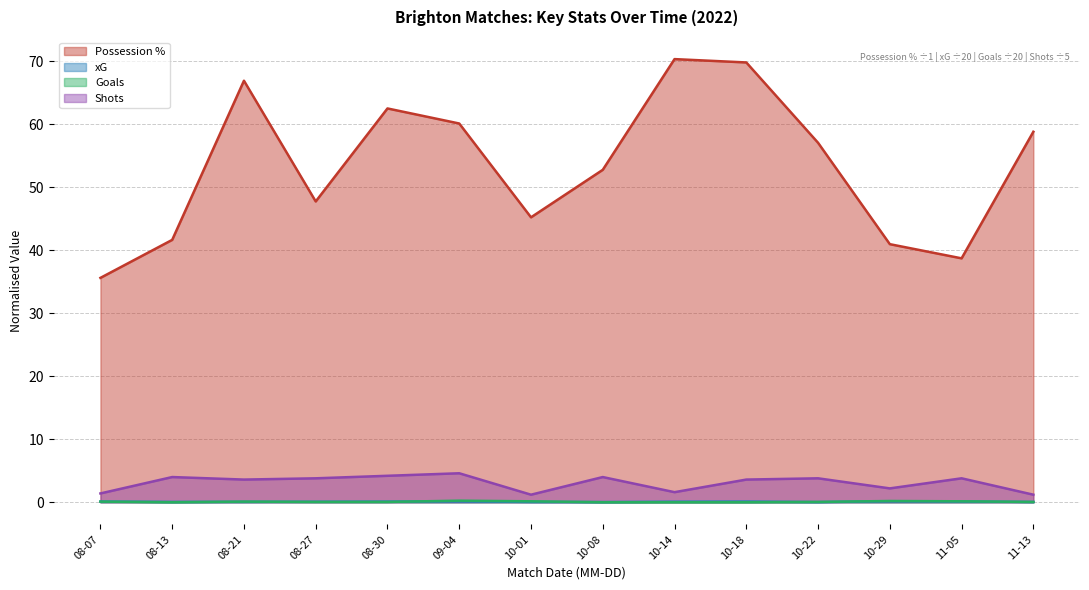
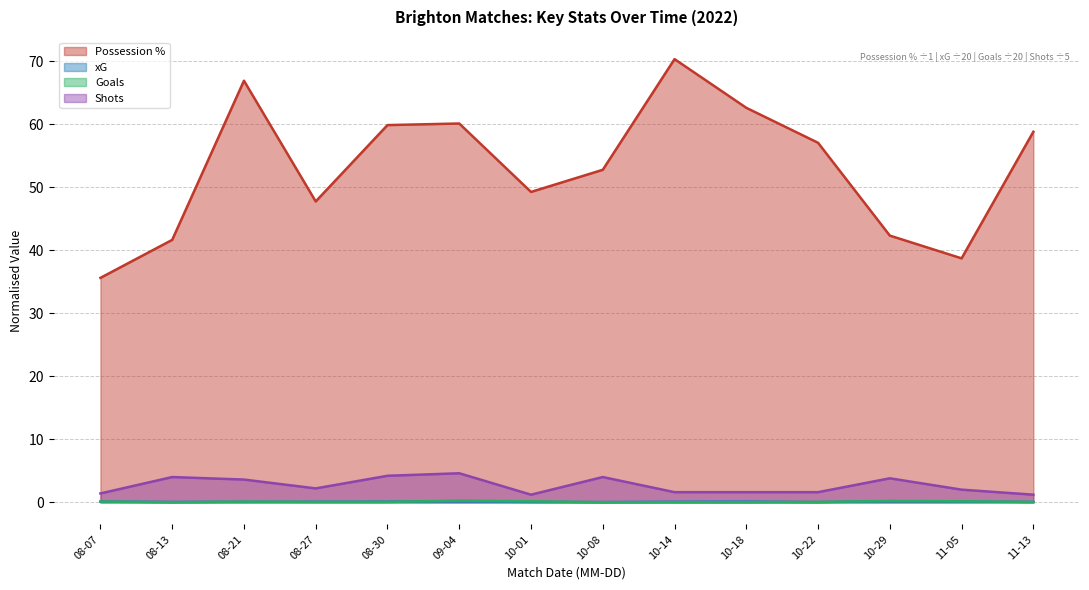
Shots, 08-27: 4 -> 2
Possession %, 08-30: 63 -> 60
Possession %, 10-01: 45 -> 49
Possession %, 10-18: 70 -> 63
Shots, 10-18: 4 -> 2
Shots, 10-22: 4 -> 2
Possession %, 10-29: 41 -> 42
Shots, 10-29: 2 -> 4
Shots, 11-05: 4 -> 2
